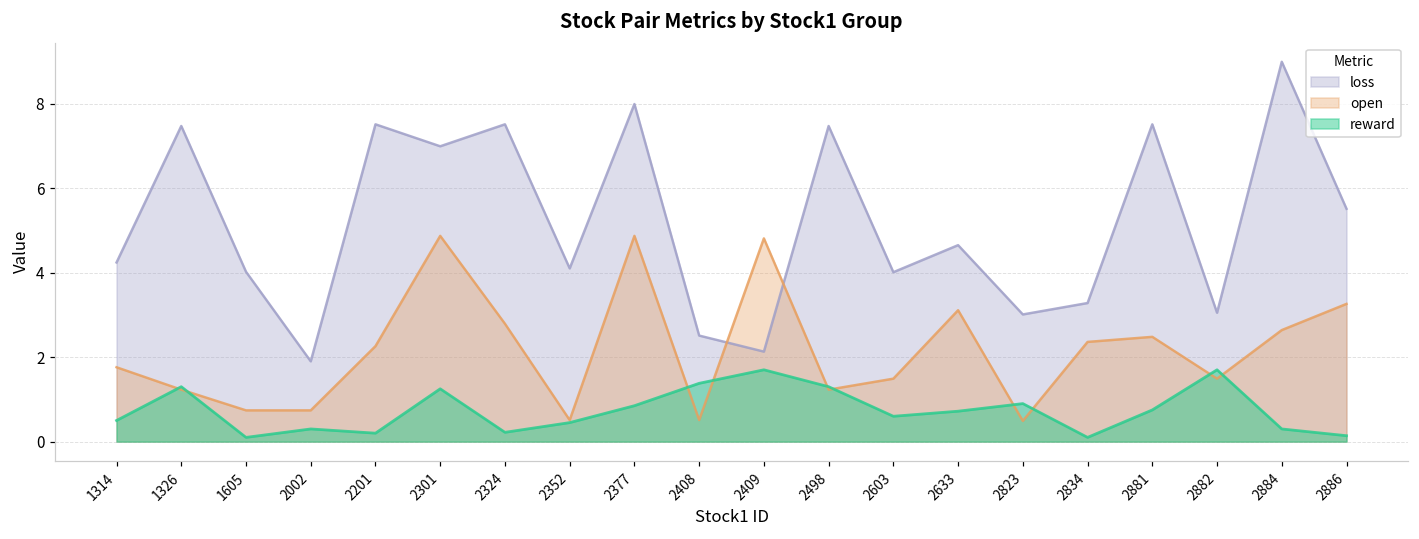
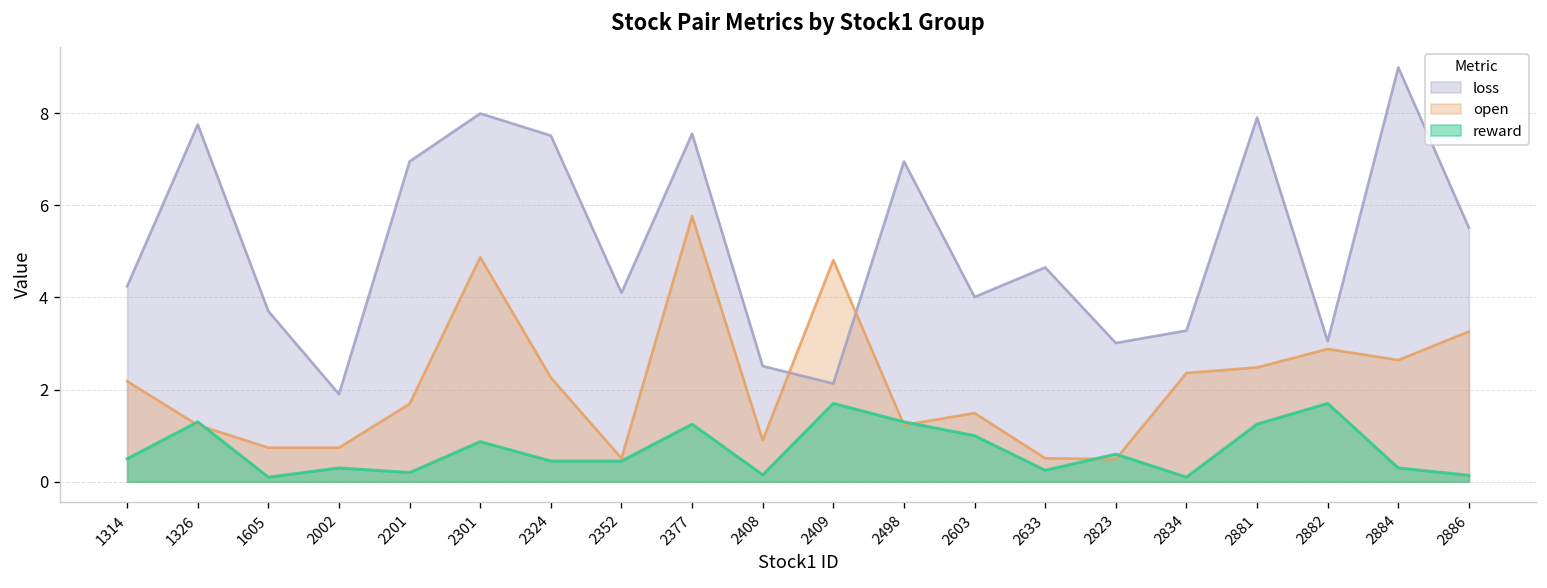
open, 1314: 1.8 -> 2.2
loss, 1326: 7.5 -> 7.8
loss, 1605: 4.0 -> 3.7
loss, 2201: 7.5 -> 7.0
open, 2201: 2.3 -> 1.7
loss, 2301: 7.0 -> 8.0
reward, 2301: 1.3 -> 0.9
open, 2324: 2.8 -> 2.3
reward, 2324: 0.2 -> 0.5
loss, 2377: 8.0 -> 7.6
open, 2377: 4.9 -> 5.8
reward, 2377: 0.9 -> 1.3
open, 2408: 0.5 -> 0.9
reward, 2408: 1.4 -> 0.2
loss, 2498: 7.5 -> 7.0
reward, 2603: 0.6 -> 1.0
open, 2633: 3.1 -> 0.5
reward, 2633: 0.7 -> 0.3
reward, 2823: 0.9 -> 0.6
loss, 2881: 7.5 -> 7.9
reward, 2881: 0.8 -> 1.3
open, 2882: 1.5 -> 2.9
